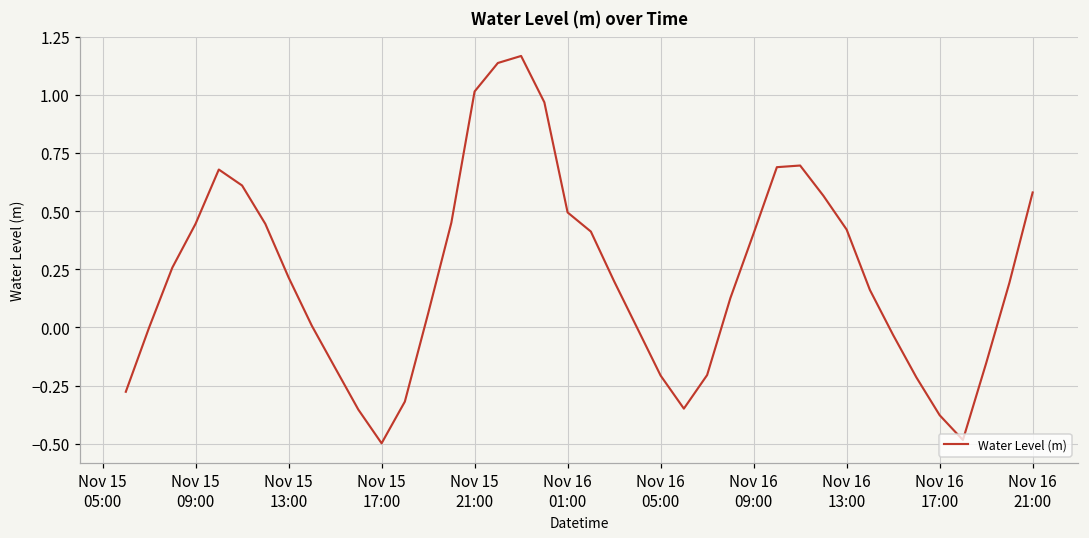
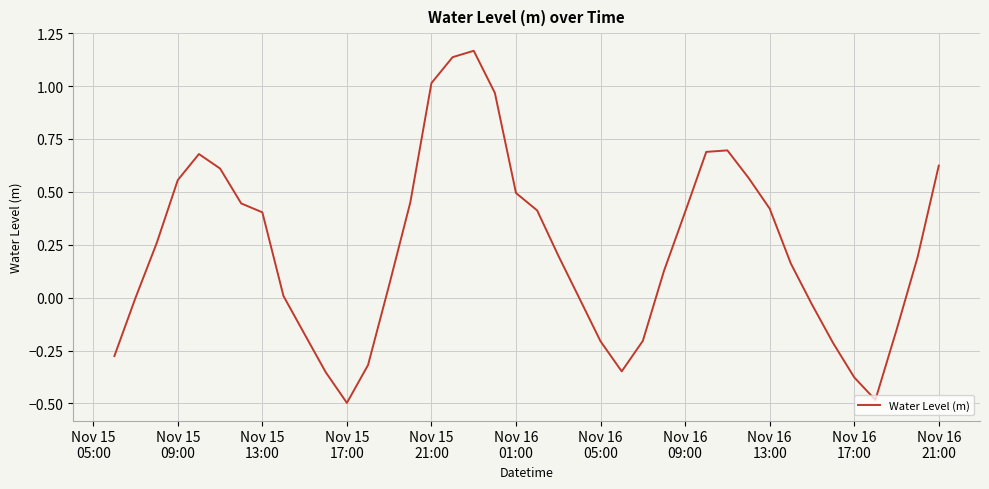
Nov 15 09:00: 0.45 -> 0.56
Nov 15 13:00: 0.22 -> 0.40
Nov 16 21:00: 0.58 -> 0.62
